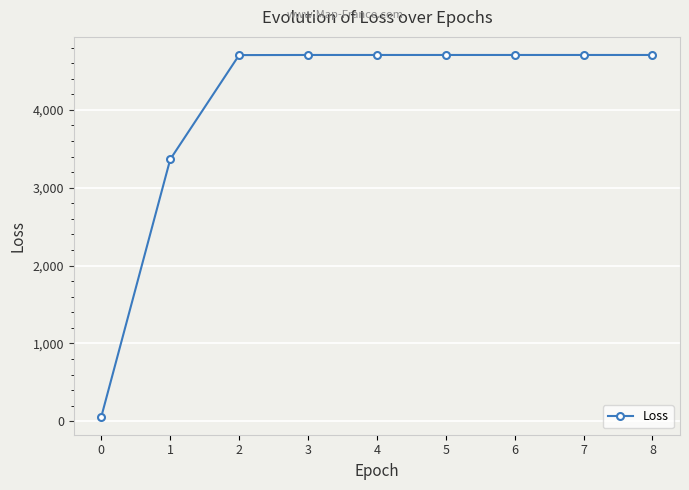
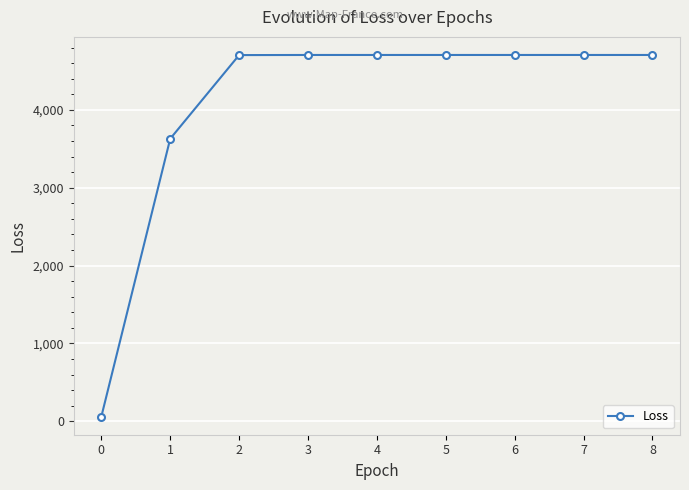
1: 3,400 -> 3,600
